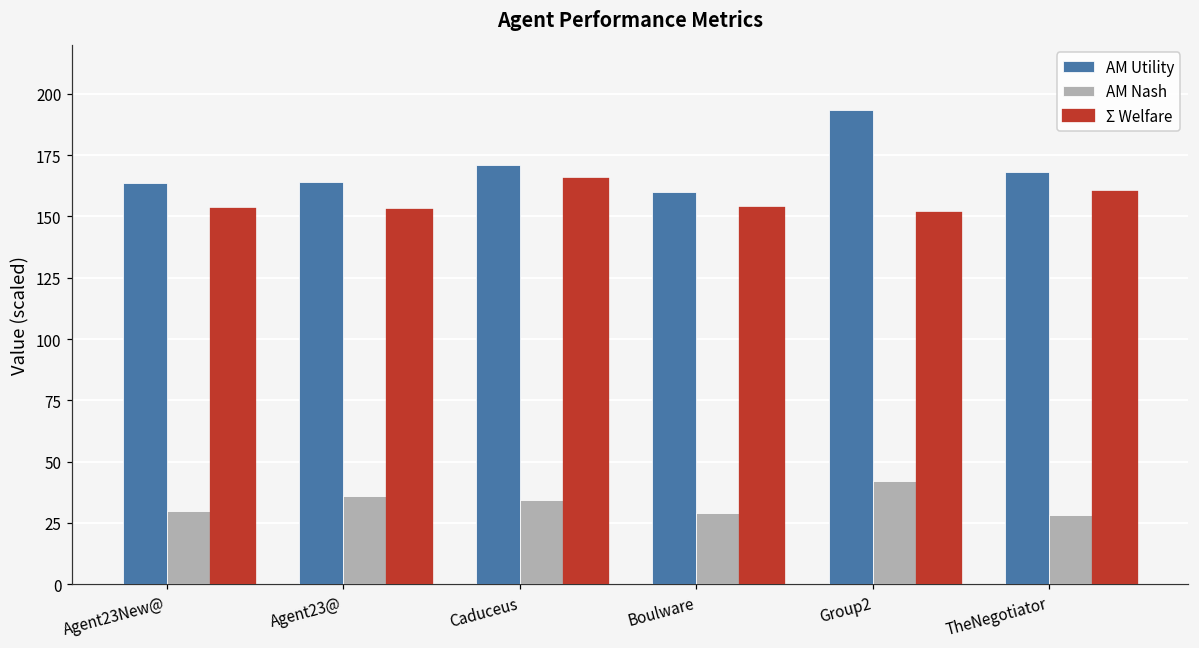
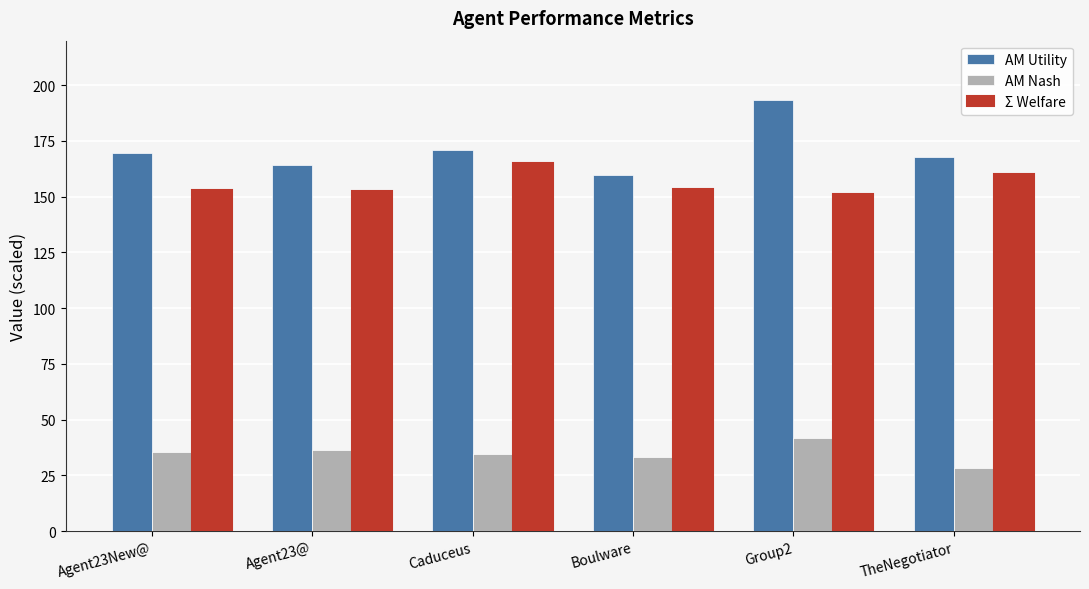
AM Utility, Agent23New@: 164 -> 170
AM Nash, Agent23New@: 30 -> 35
AM Nash, Boulware: 29 -> 33
